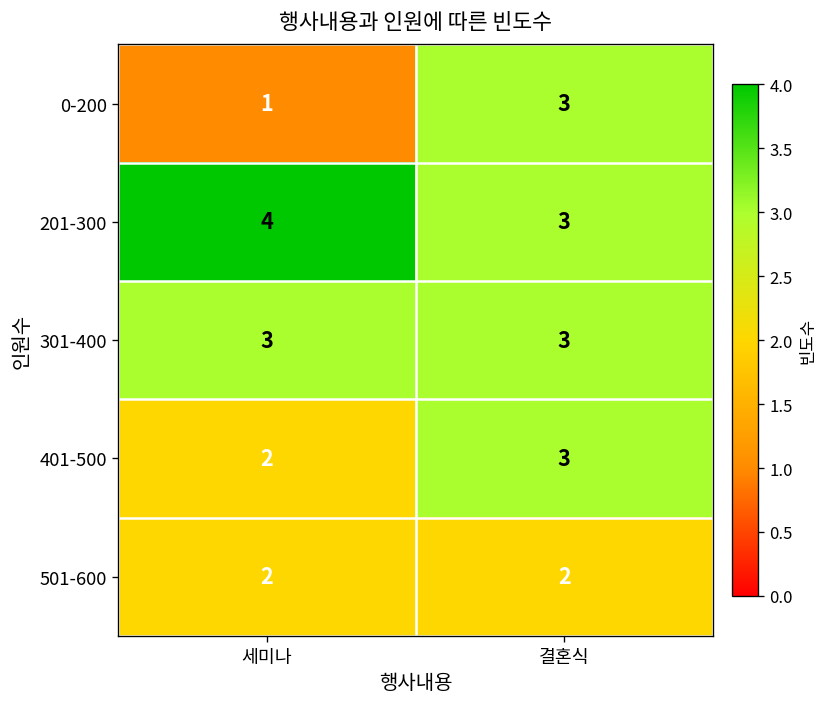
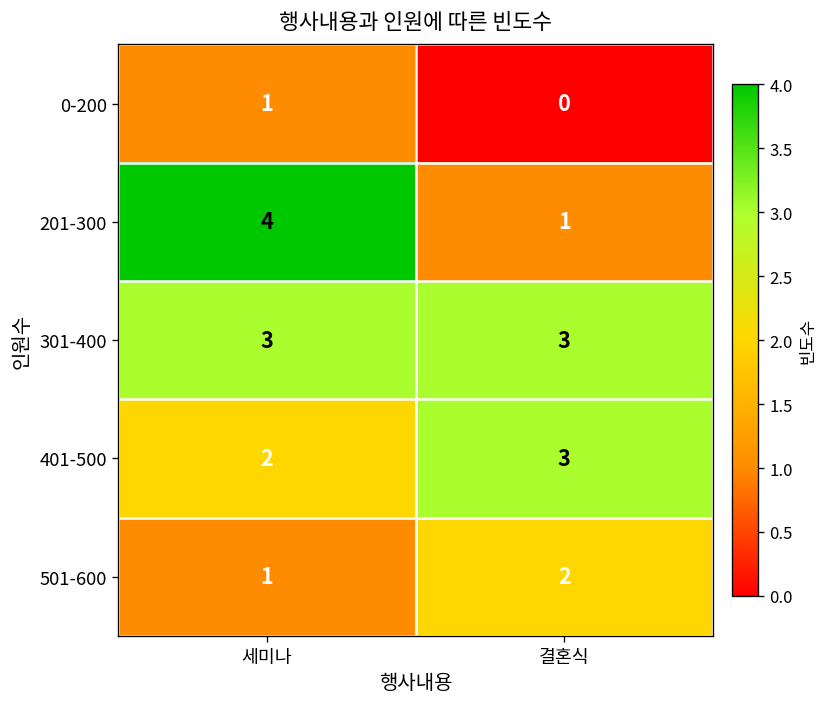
0-200, 결혼식: 3 -> 0
201-300, 결혼식: 3 -> 1
501-600, 세미나: 2 -> 1
